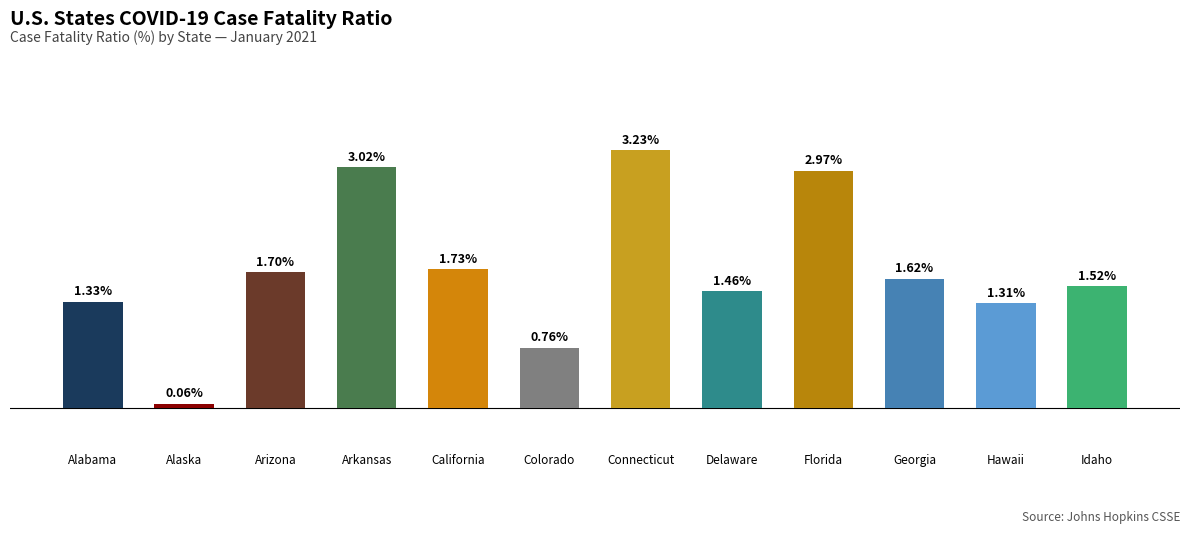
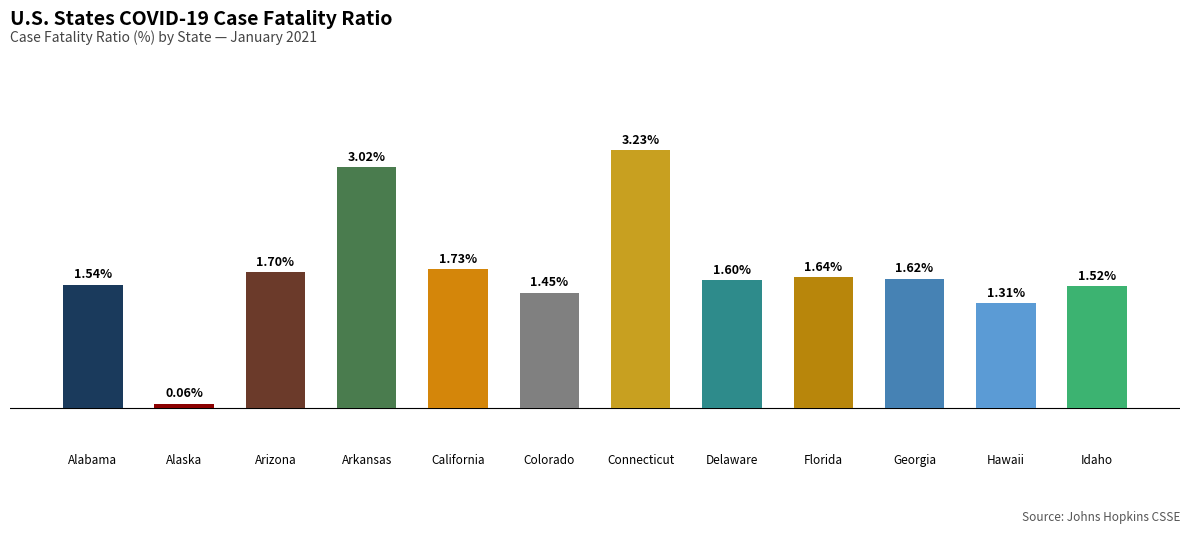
Alabama: 1.33% -> 1.54%
Colorado: 0.76% -> 1.45%
Delaware: 1.46% -> 1.60%
Florida: 2.97% -> 1.64%
